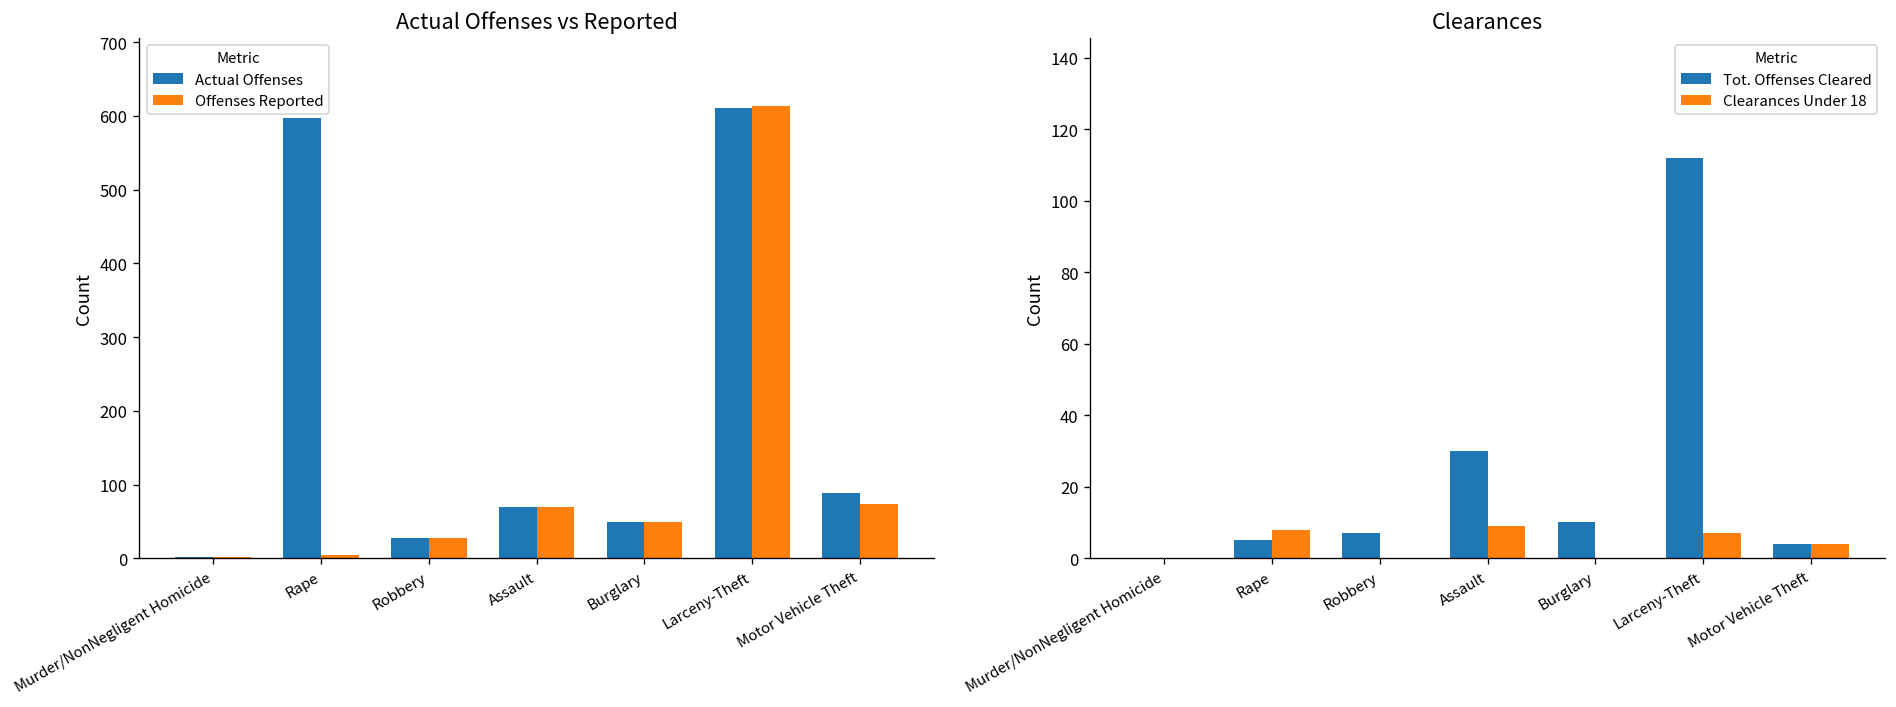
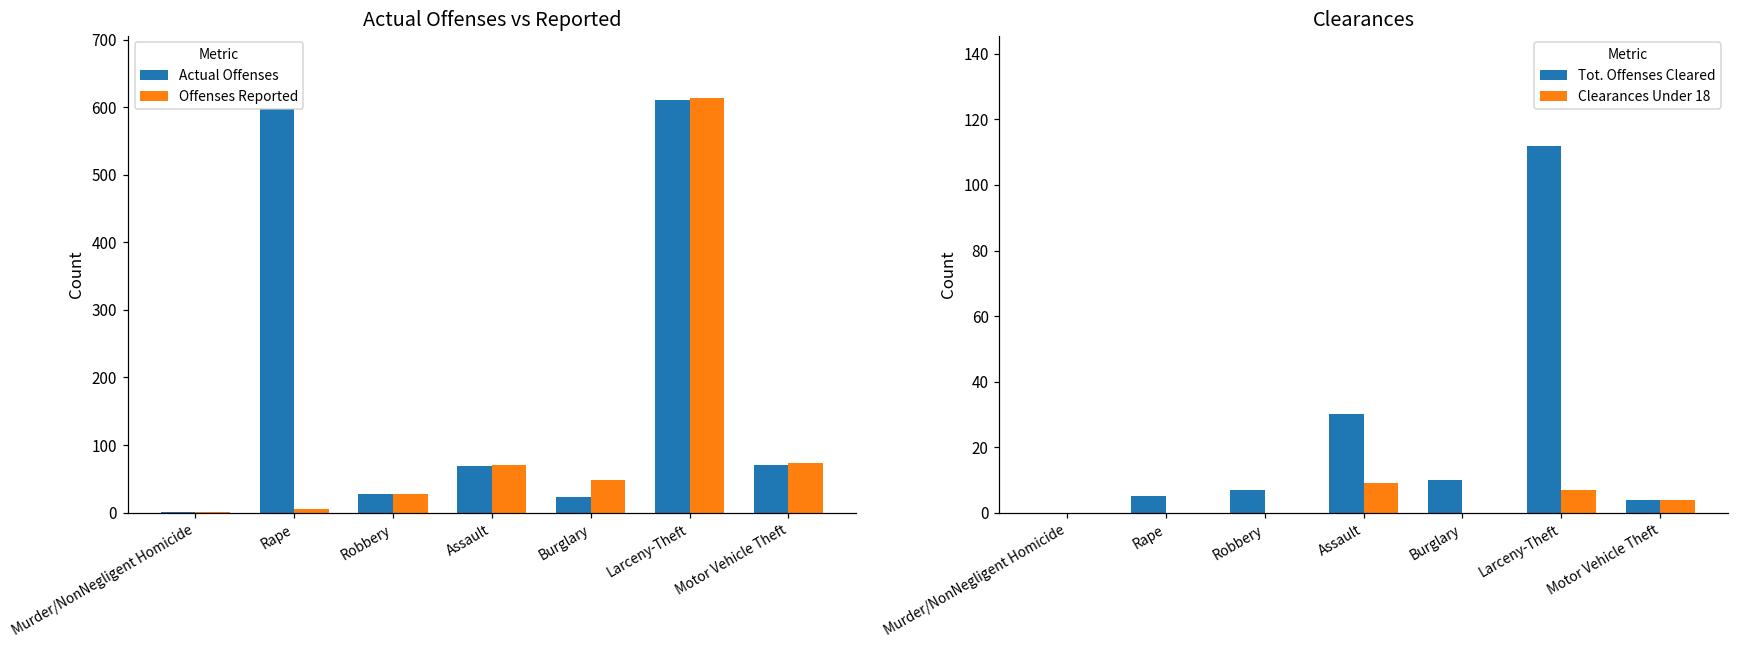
Actual Offenses vs Reported, Actual Offenses, Burglary: 50 -> 20
Actual Offenses vs Reported, Actual Offenses, Motor Vehicle Theft: 90 -> 70
Clearances, Clearances Under 18, Rape: 8 -> 0
